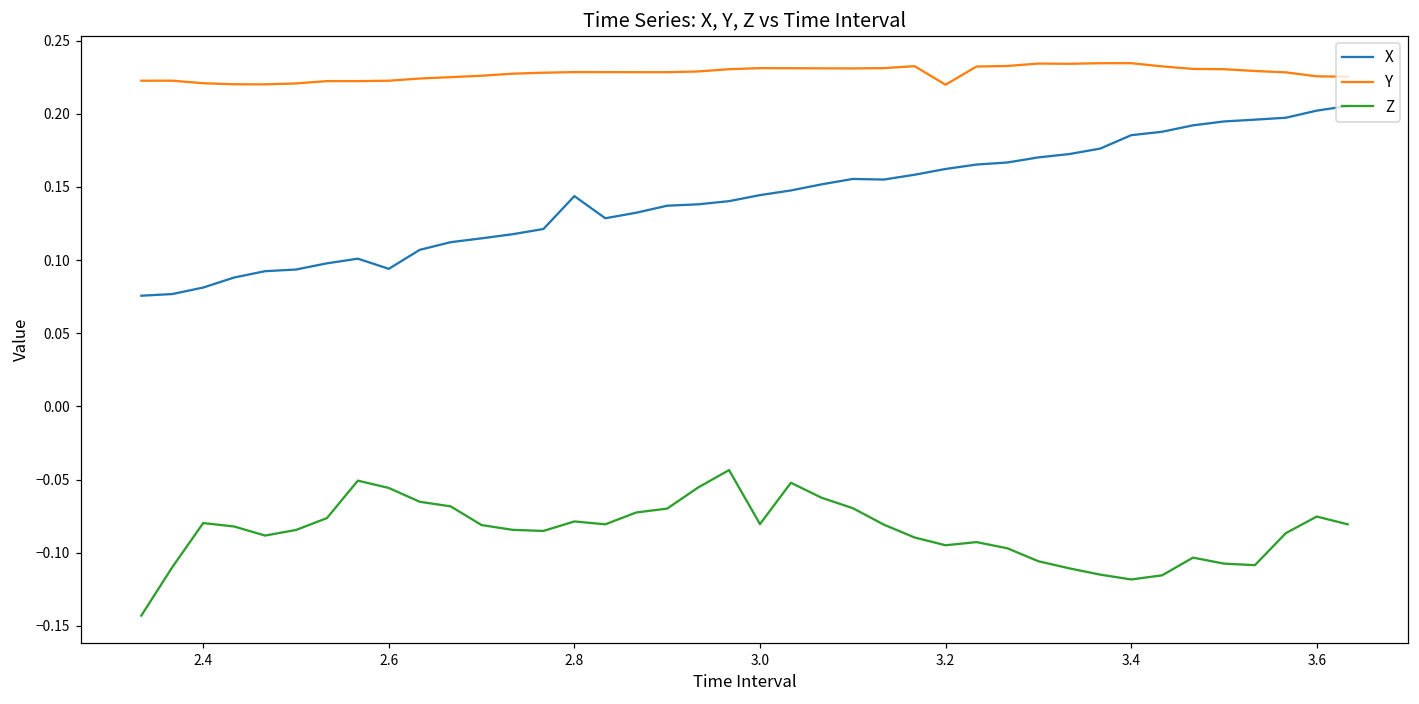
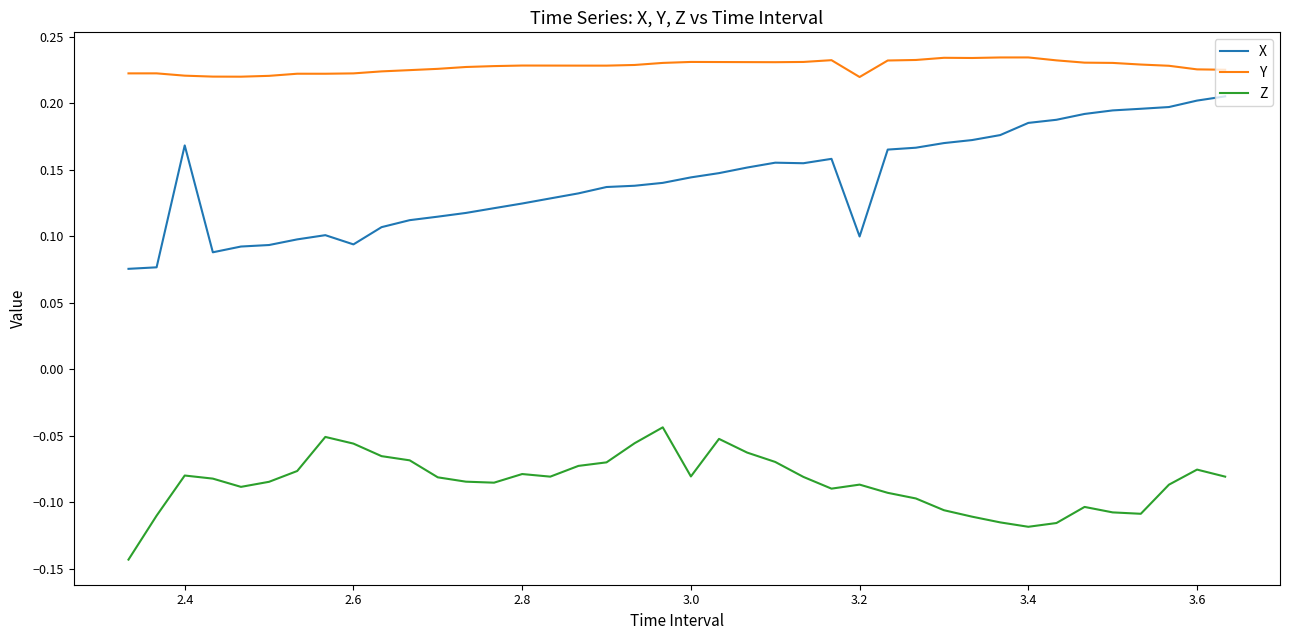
X, 2.4: 0.081 -> 0.168
X, 2.8: 0.144 -> 0.125
X, 3.2: 0.162 -> 0.100
Z, 3.2: -0.095 -> -0.087
